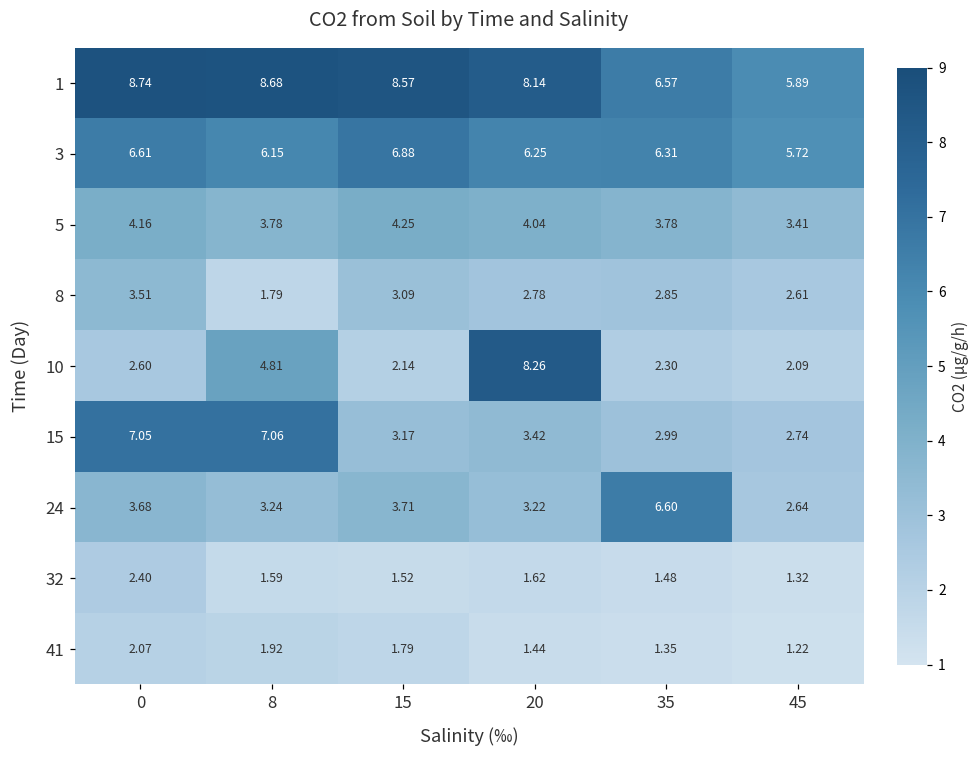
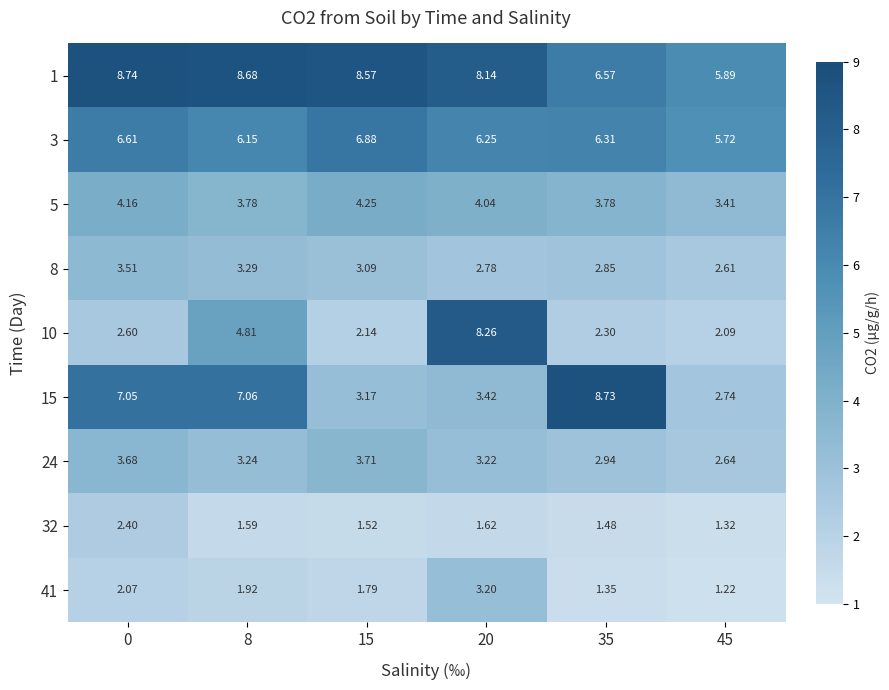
8, 8: 1.79 -> 3.29
15, 35: 2.99 -> 8.73
24, 35: 6.60 -> 2.94
41, 20: 1.44 -> 3.20
